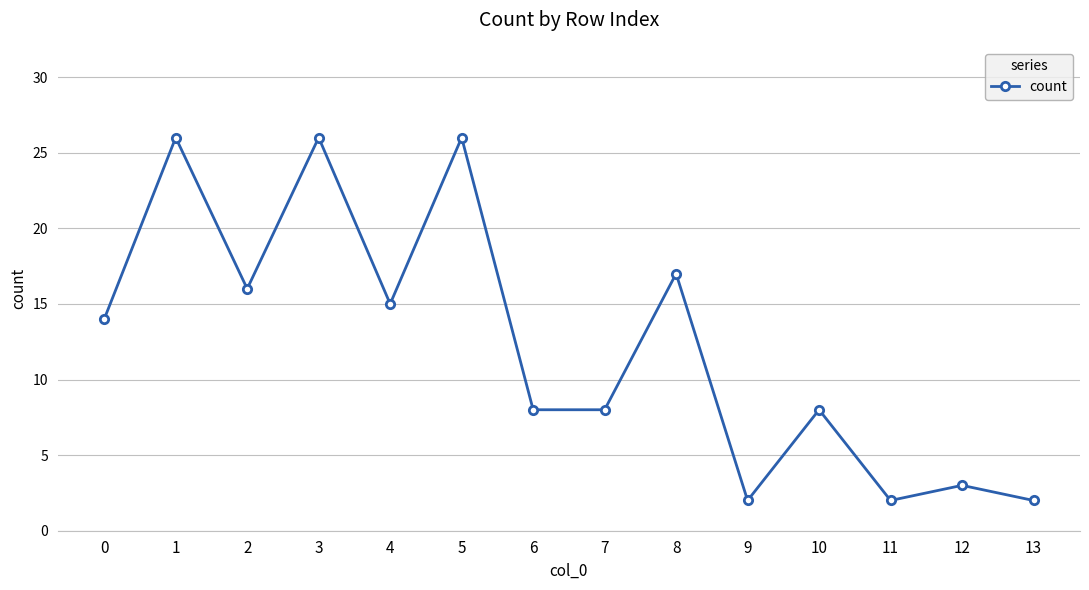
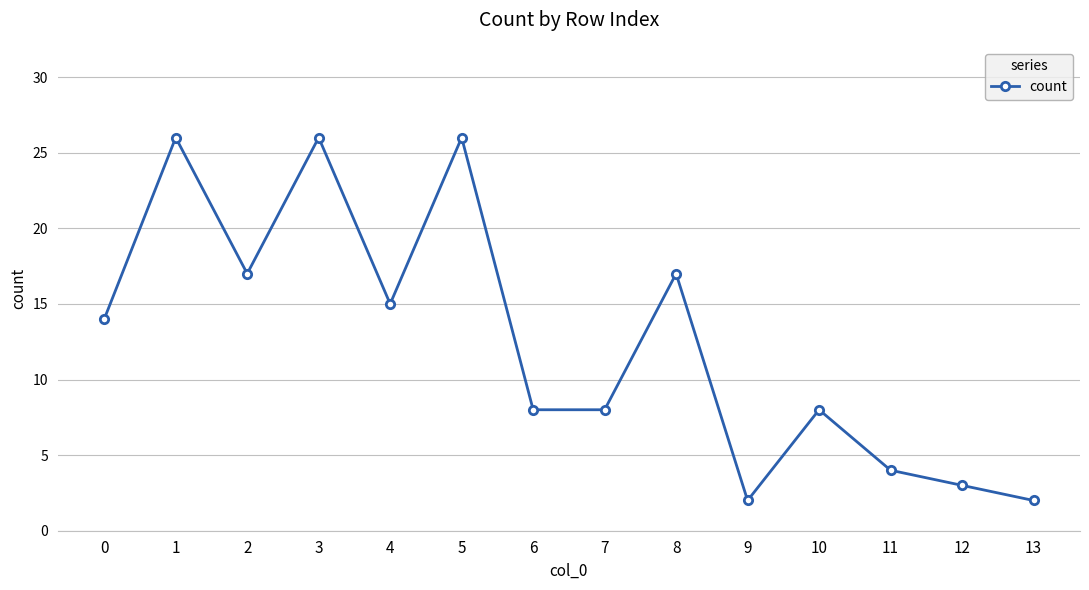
2: 16 -> 17
11: 2 -> 4
